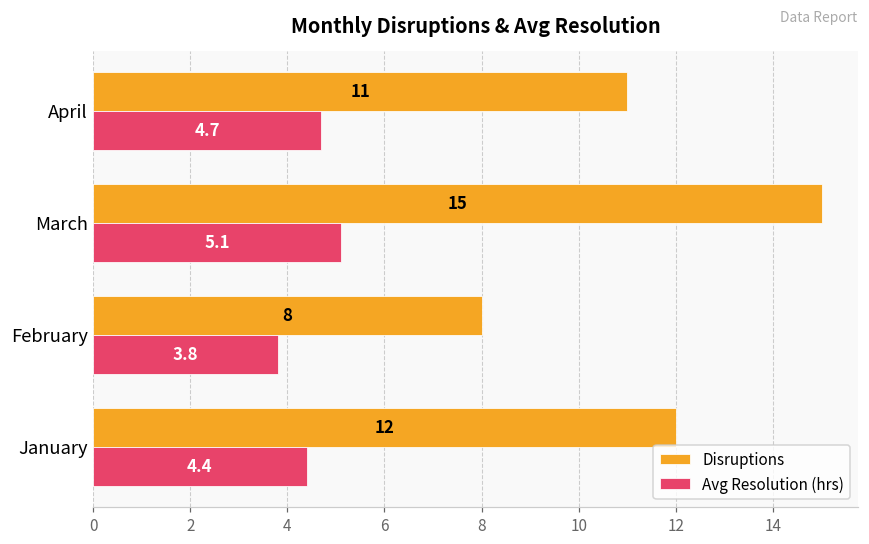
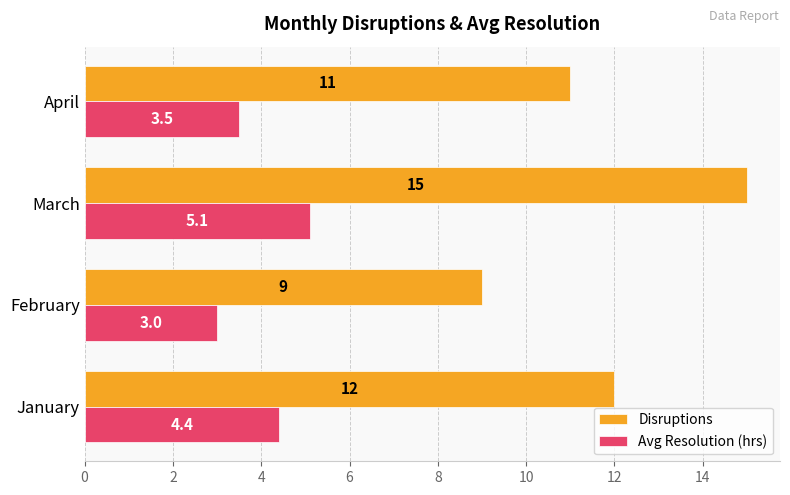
Avg Resolution (hrs), April: 4.7 -> 3.5
Disruptions, February: 8 -> 9
Avg Resolution (hrs), February: 3.8 -> 3.0
